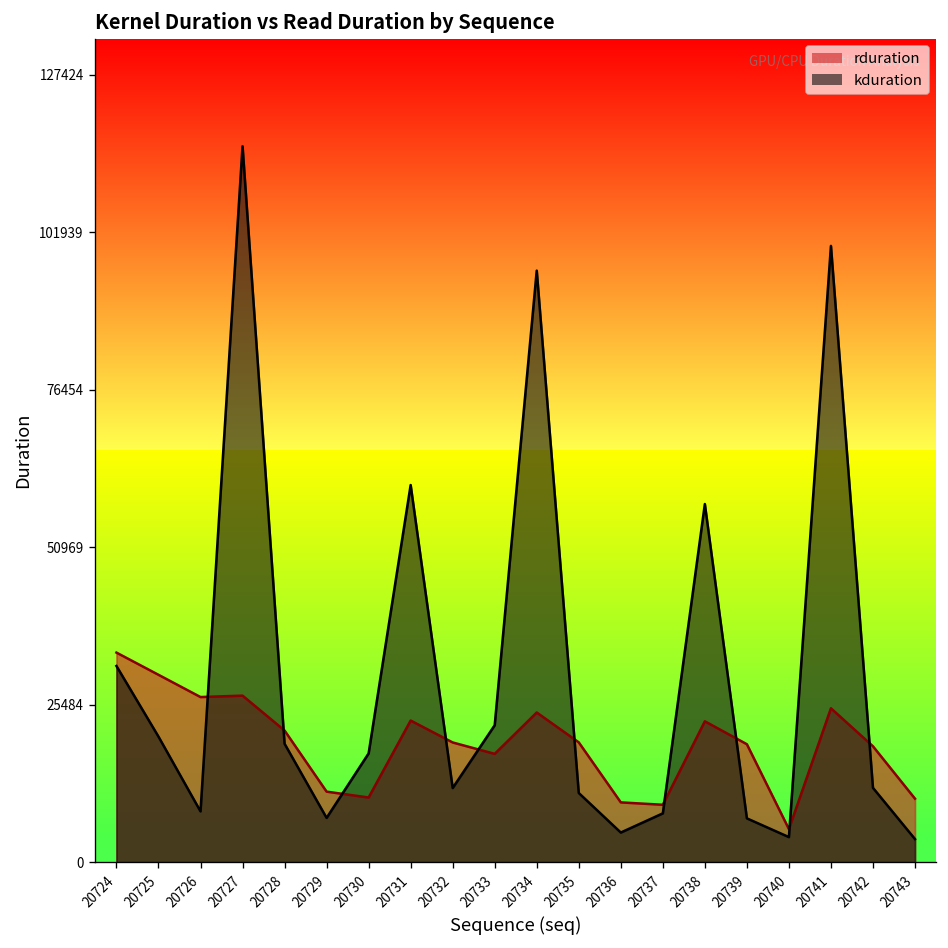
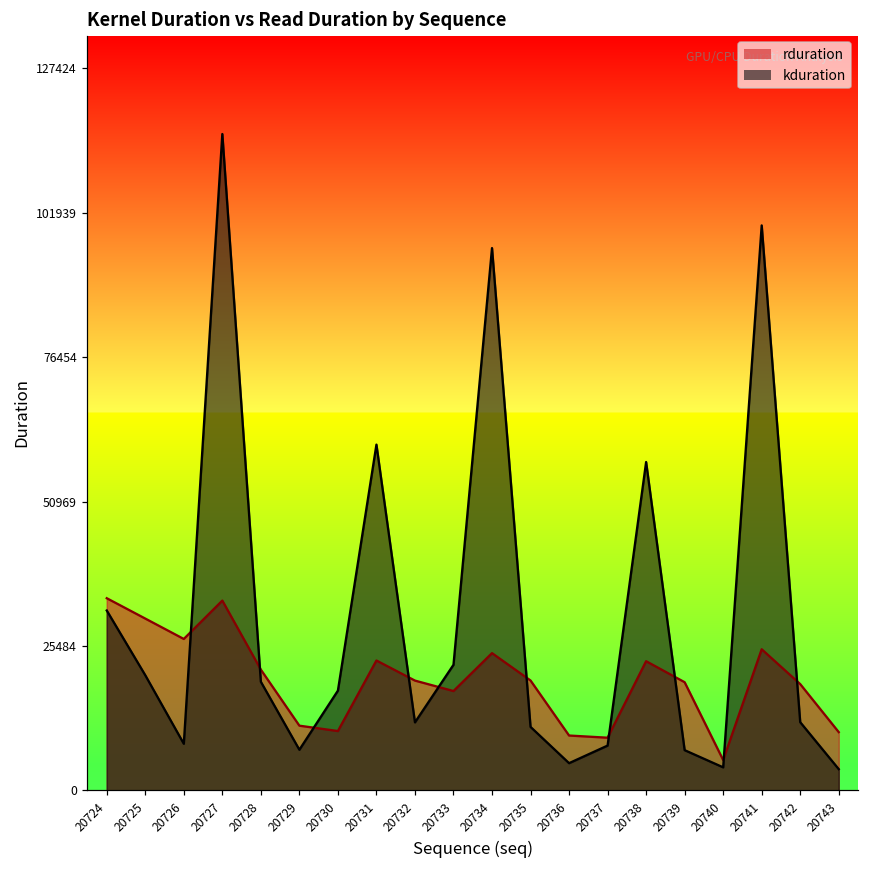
rduration, 20727: 27000 -> 33000
